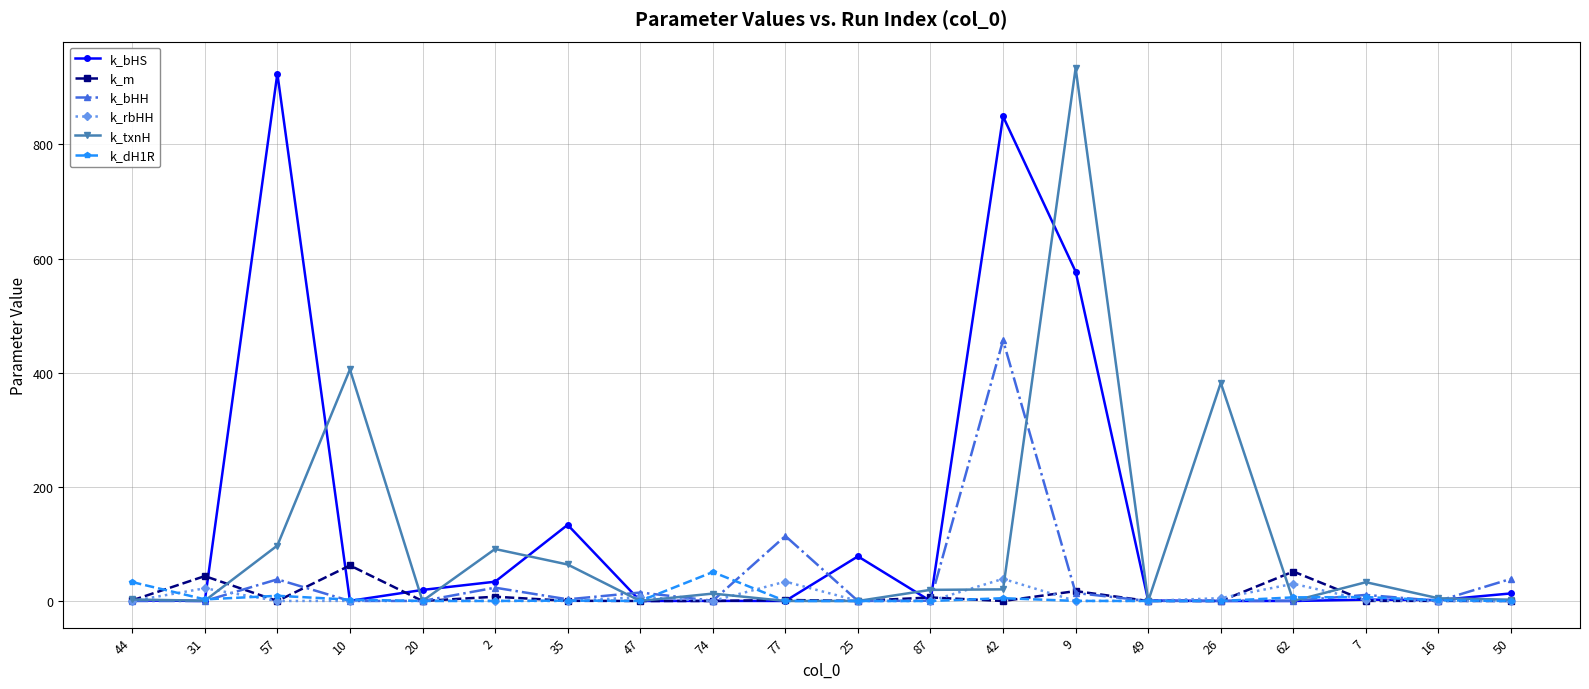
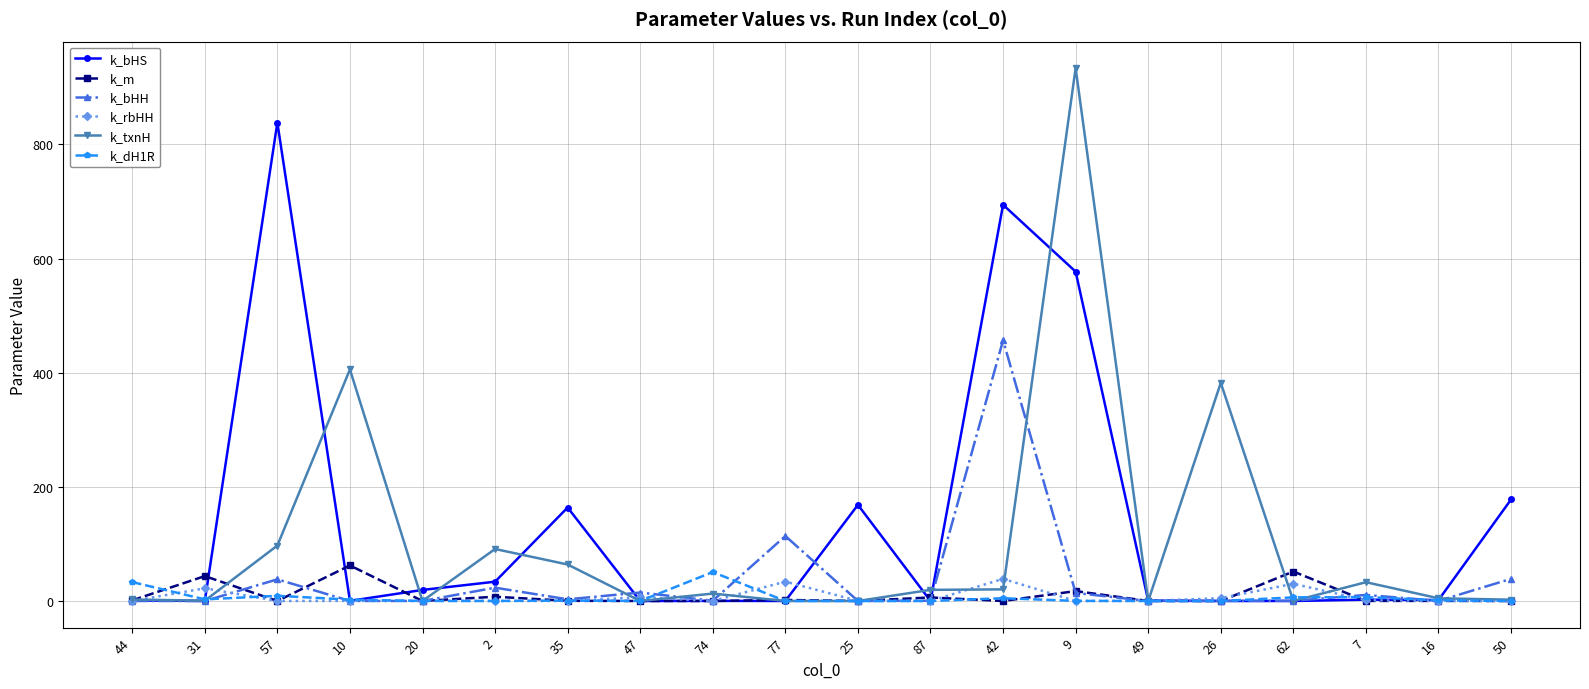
k_bHS, 57: 920 -> 840
k_bHS, 35: 130 -> 160
k_bHS, 25: 80 -> 170
k_bHS, 42: 850 -> 690
k_bHS, 50: 10 -> 180
